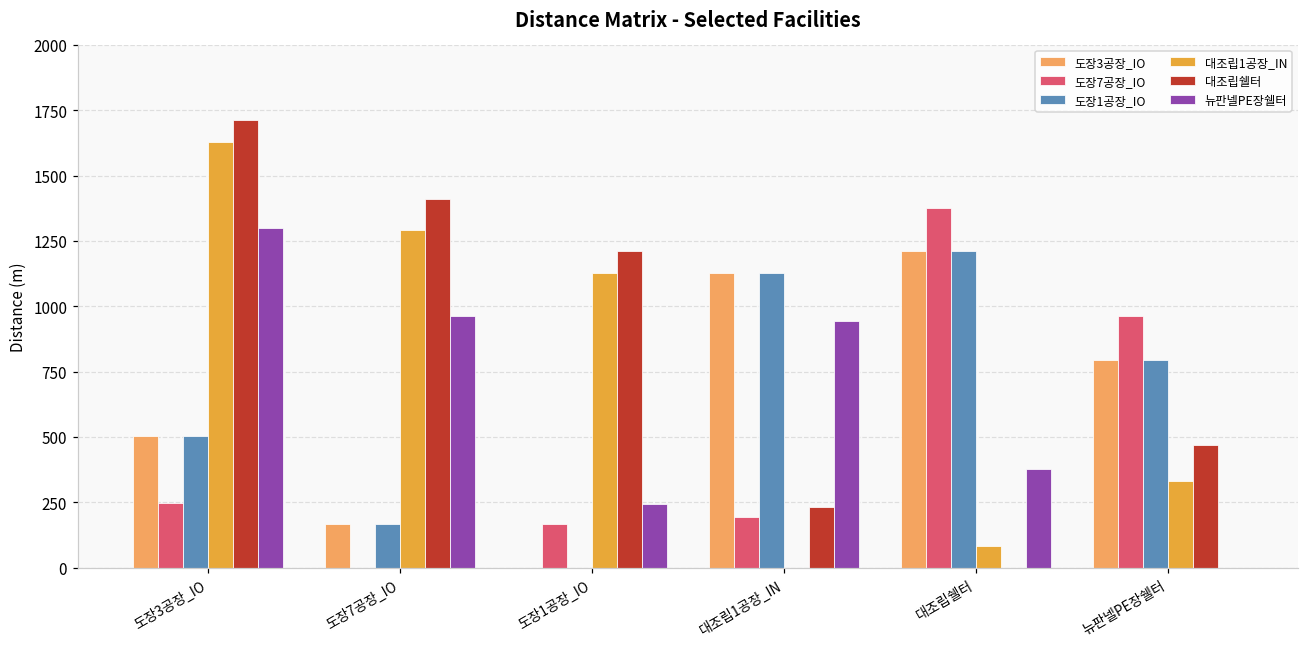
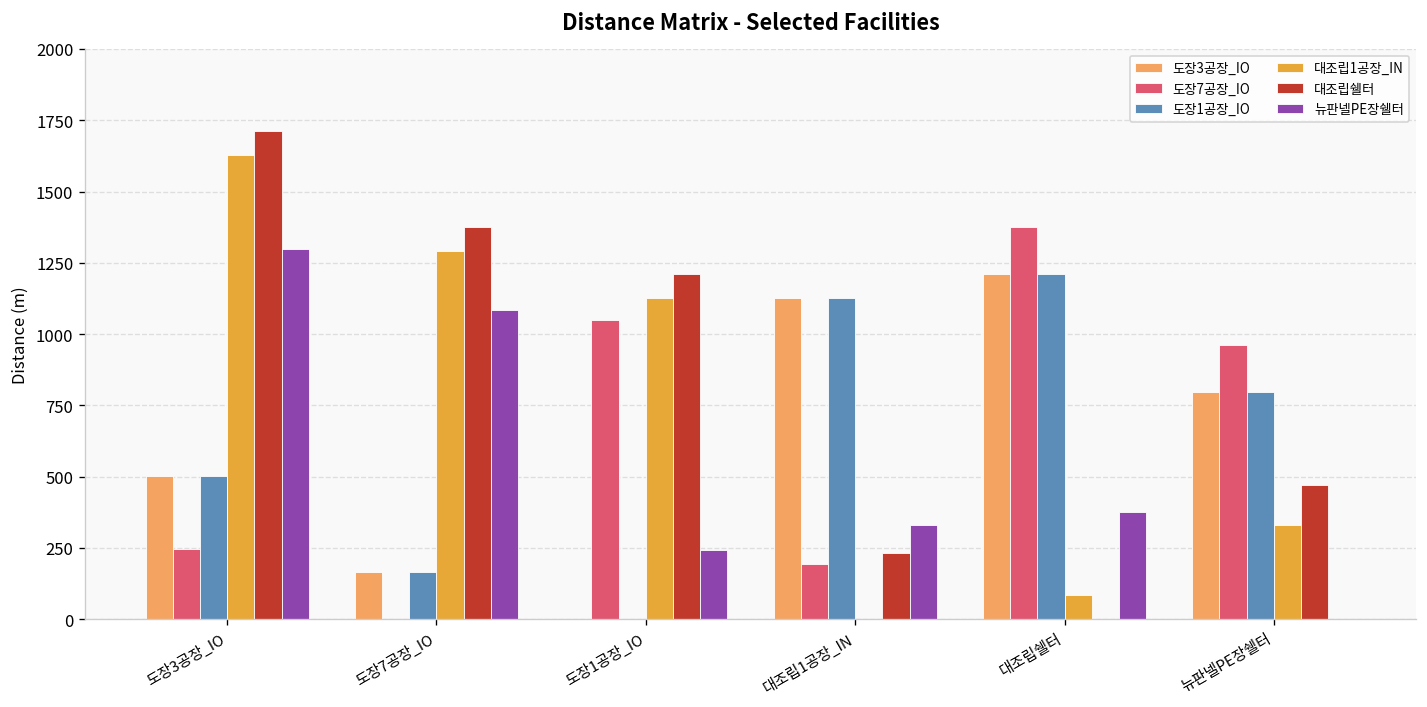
대조립쉘터, 도장7공장_IO: 1410 -> 1380
뉴판넬PE장쉘터, 도장7공장_IO: 960 -> 1080
도장7공장_IO, 도장1공장_IO: 160 -> 1050
뉴판넬PE장쉘터, 대조립1공장_IN: 940 -> 330
